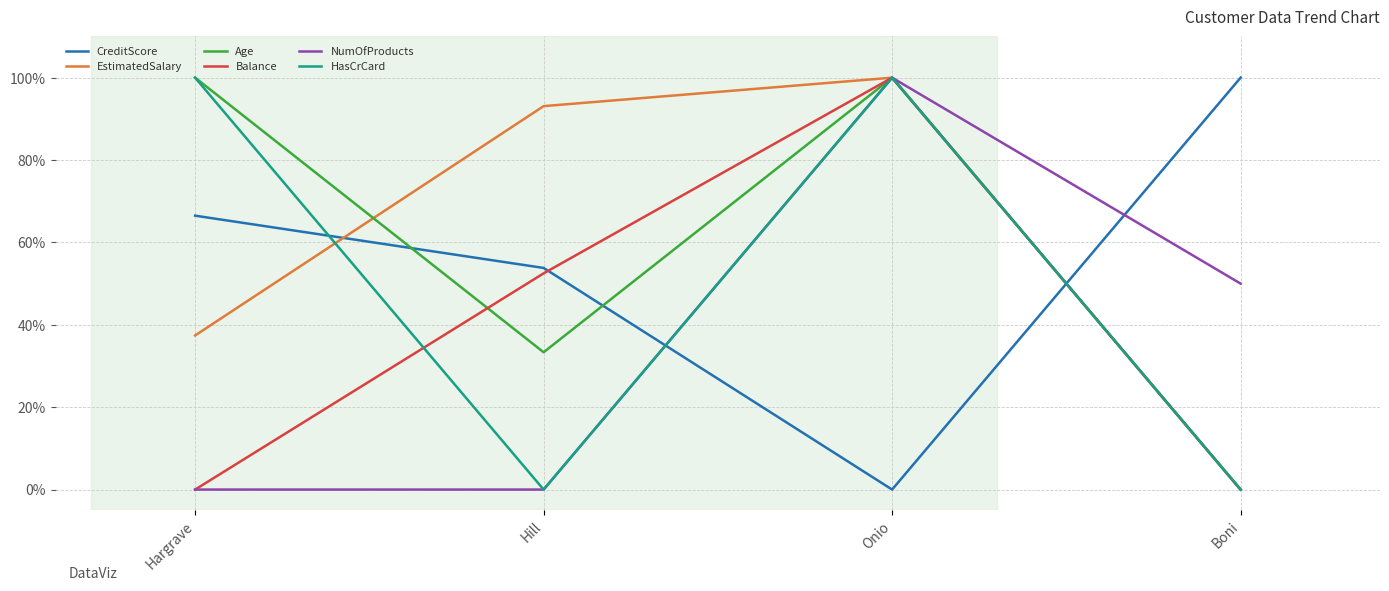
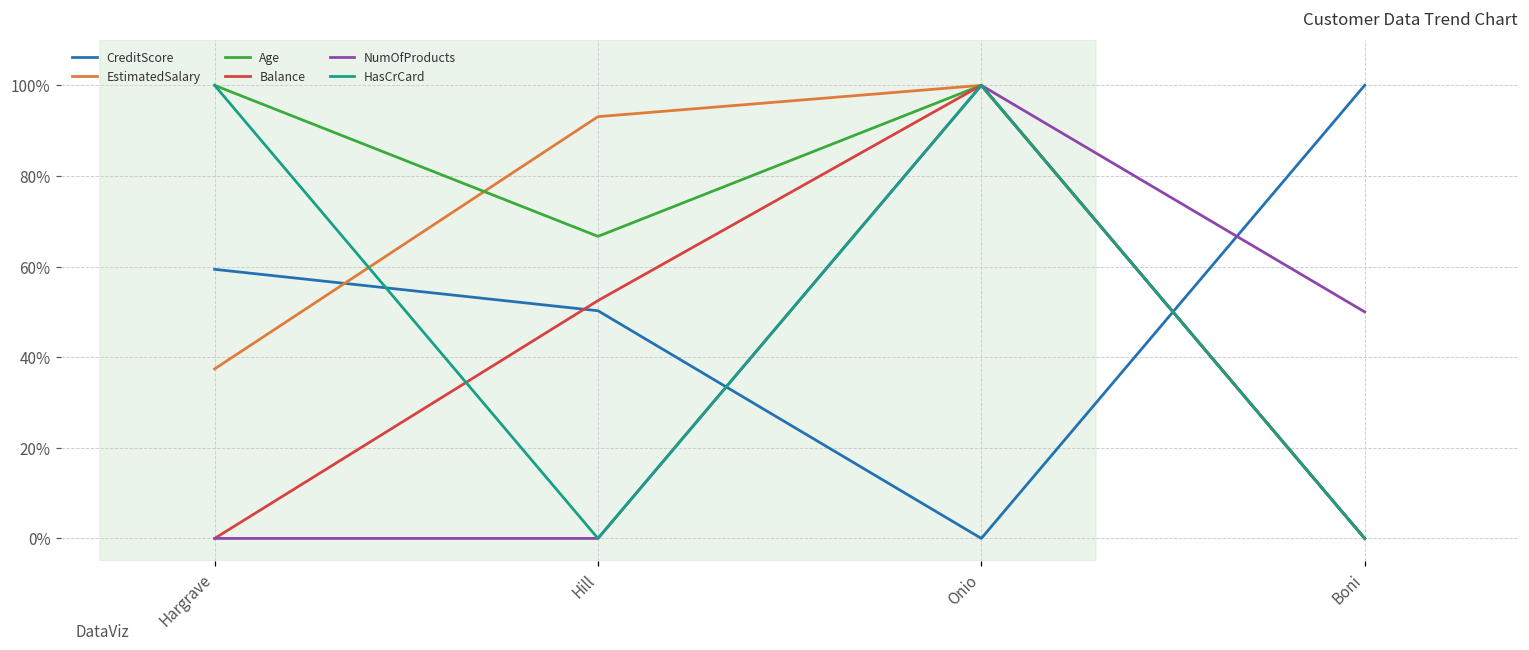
CreditScore, Hargrave: 66% -> 59%
CreditScore, Hill: 54% -> 50%
Age, Hill: 33% -> 67%
